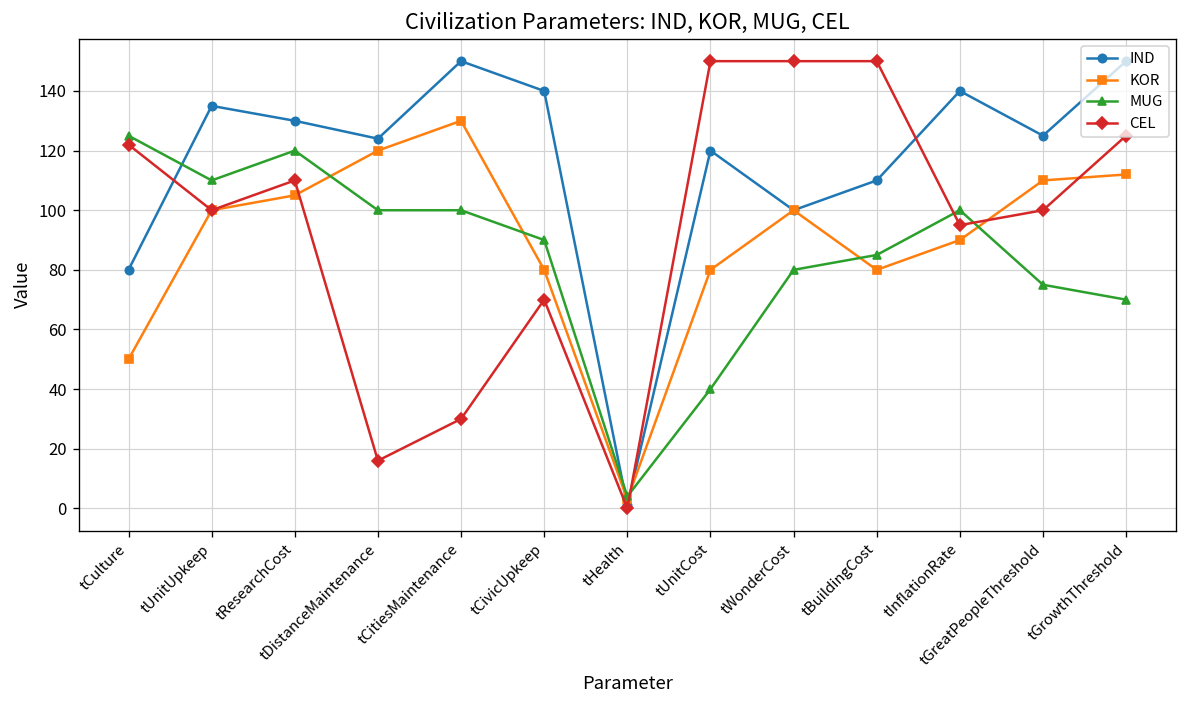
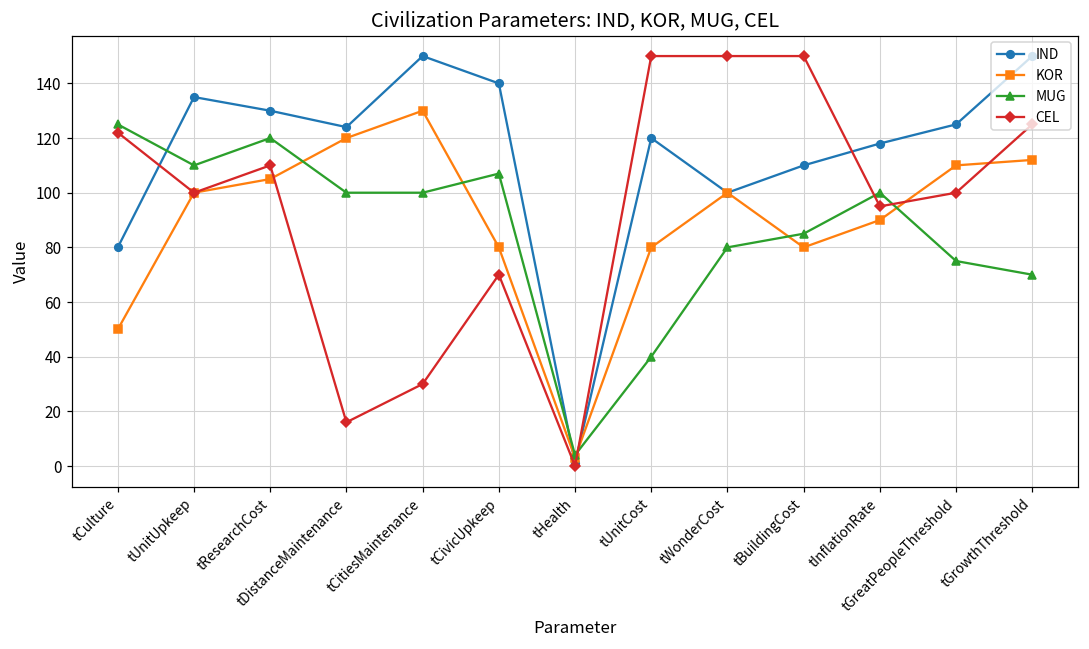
MUG, tCivicUpkeep: 90 -> 107
IND, tInflationRate: 140 -> 118
